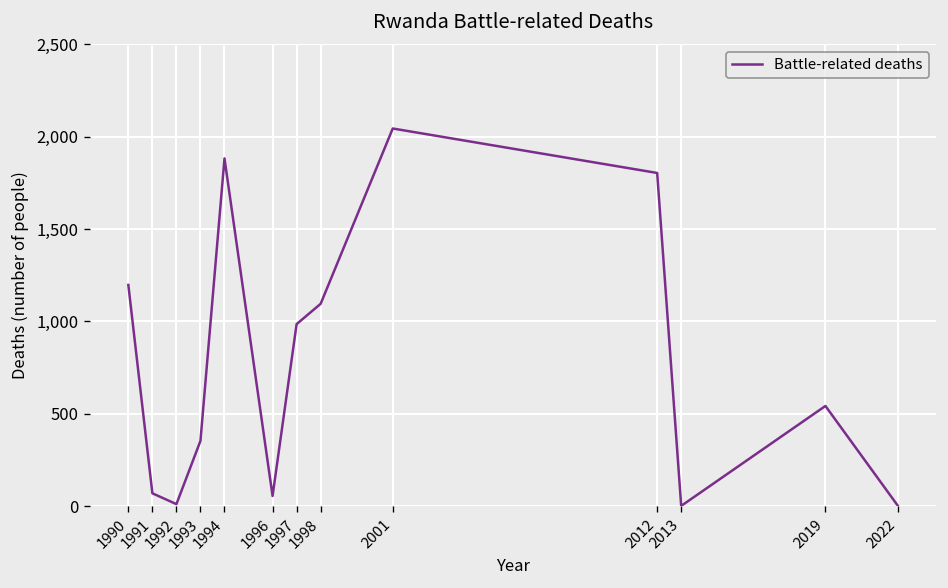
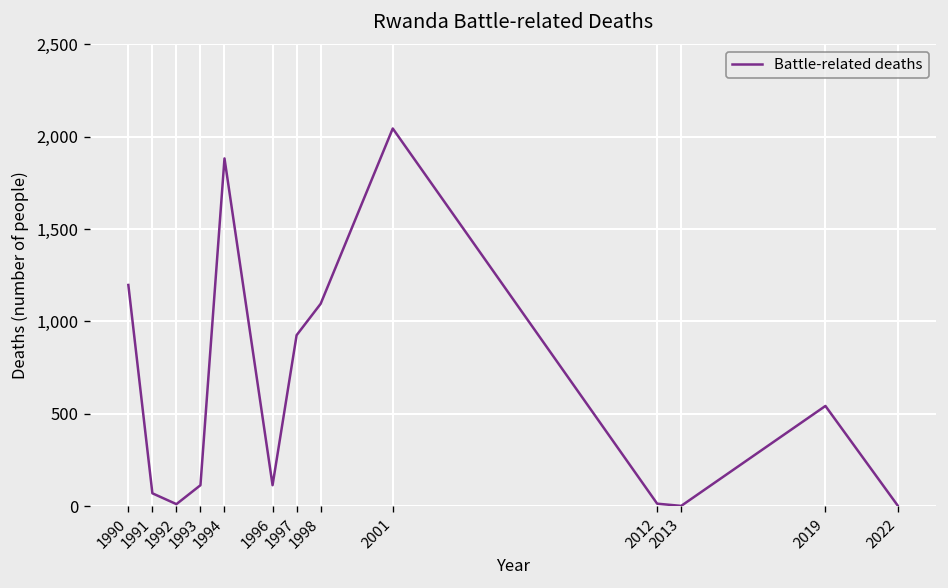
1993: 350 -> 110
1996: 50 -> 110
1997: 990 -> 930
2012: 1,800 -> 10
